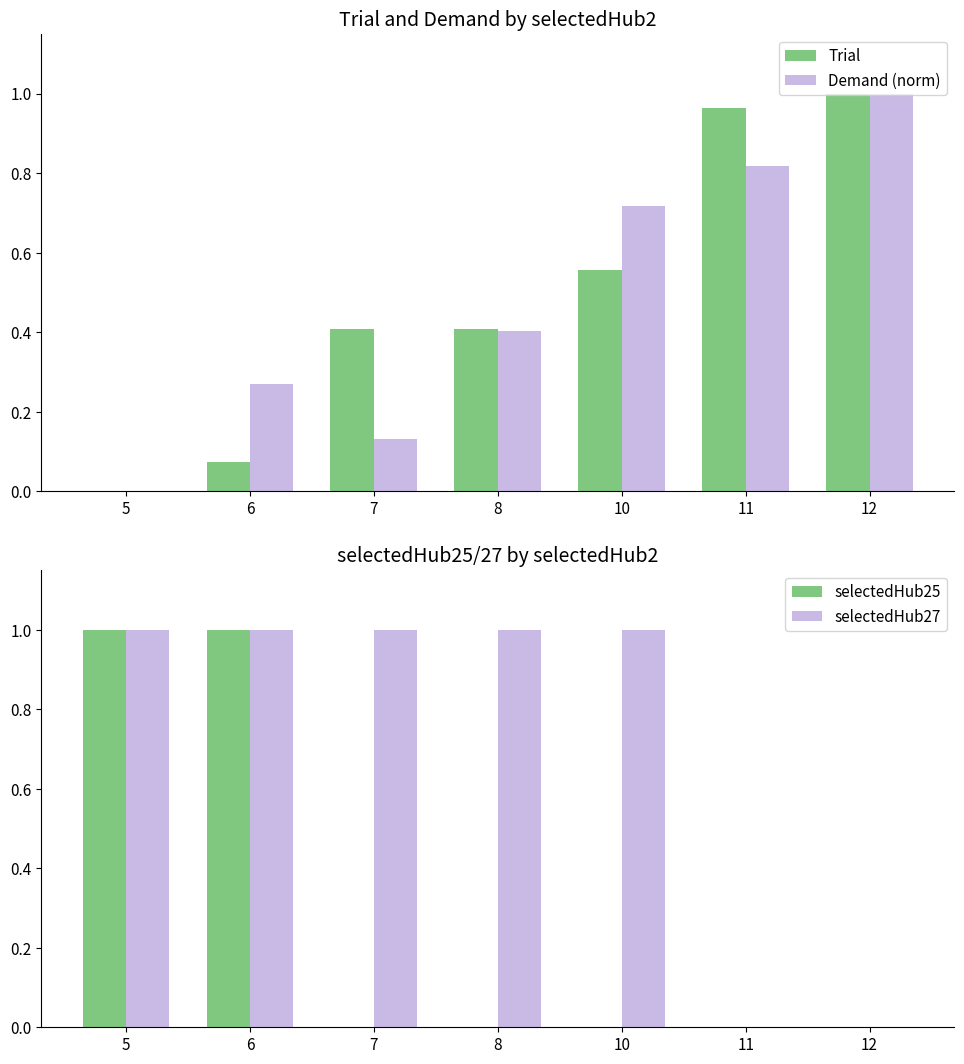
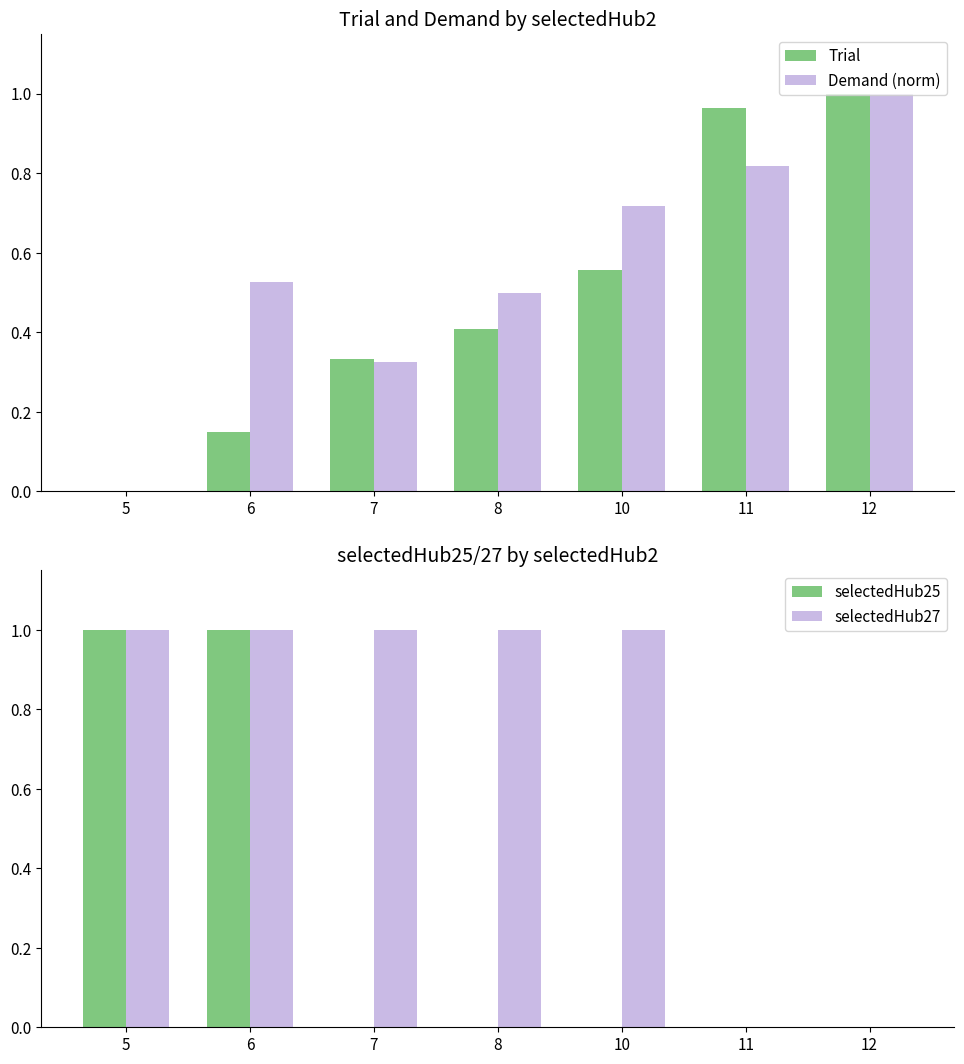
Trial and Demand by selectedHub2, Trial, 6: 0.07 -> 0.15
Trial and Demand by selectedHub2, Demand (norm), 6: 0.27 -> 0.53
Trial and Demand by selectedHub2, Trial, 7: 0.41 -> 0.33
Trial and Demand by selectedHub2, Demand (norm), 7: 0.13 -> 0.33
Trial and Demand by selectedHub2, Demand (norm), 8: 0.40 -> 0.50
